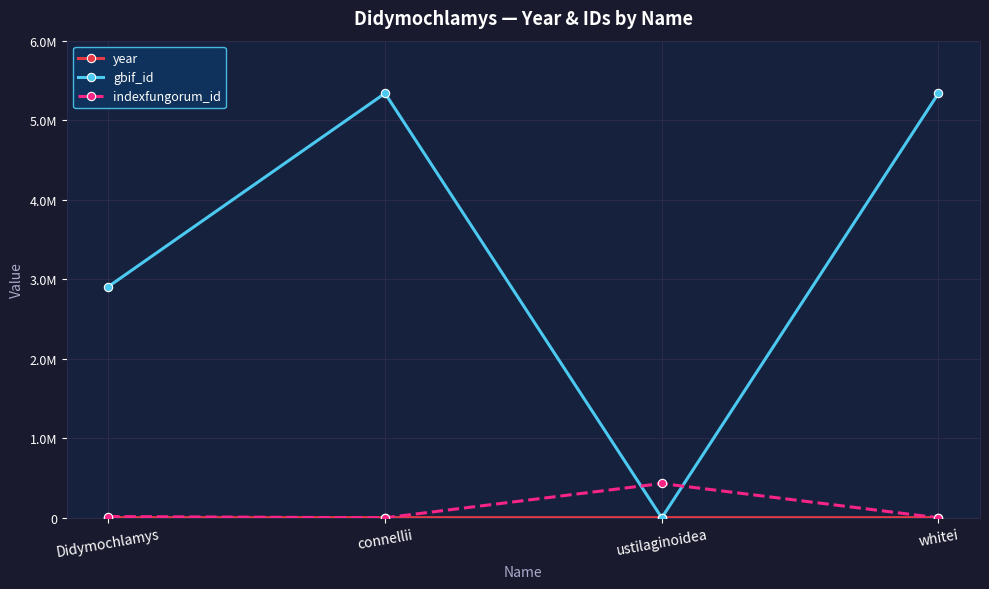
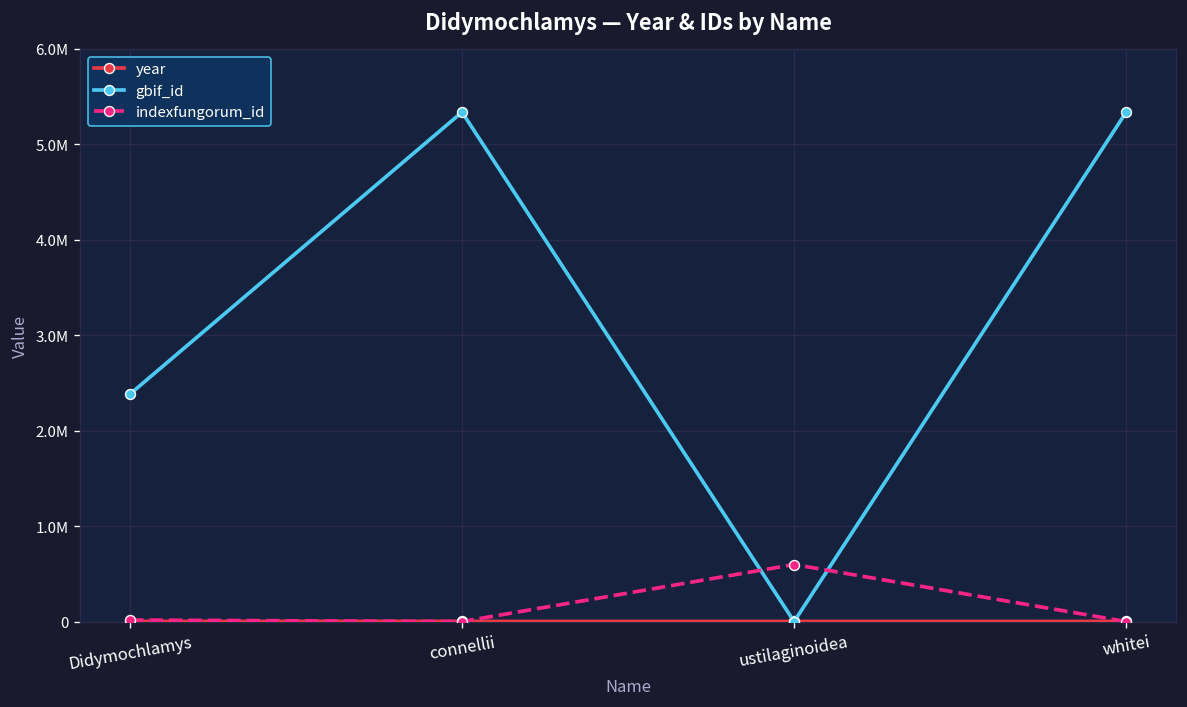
gbif_id, Didymochlamys: 2900000 -> 2400000
indexfungorum_id, ustilaginoidea: 400000 -> 600000
